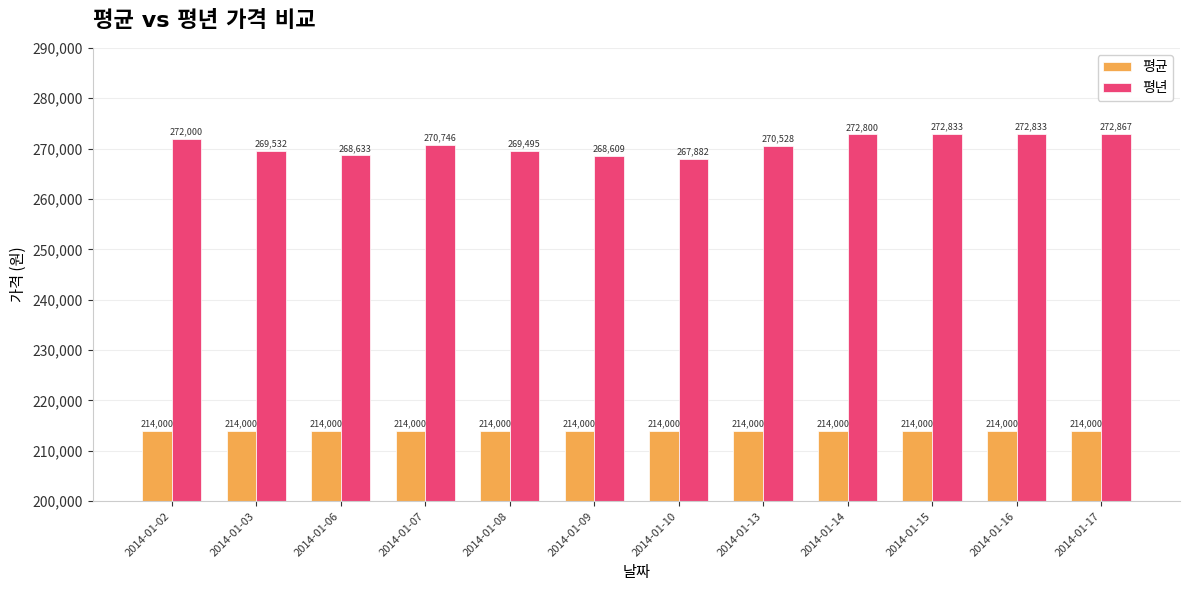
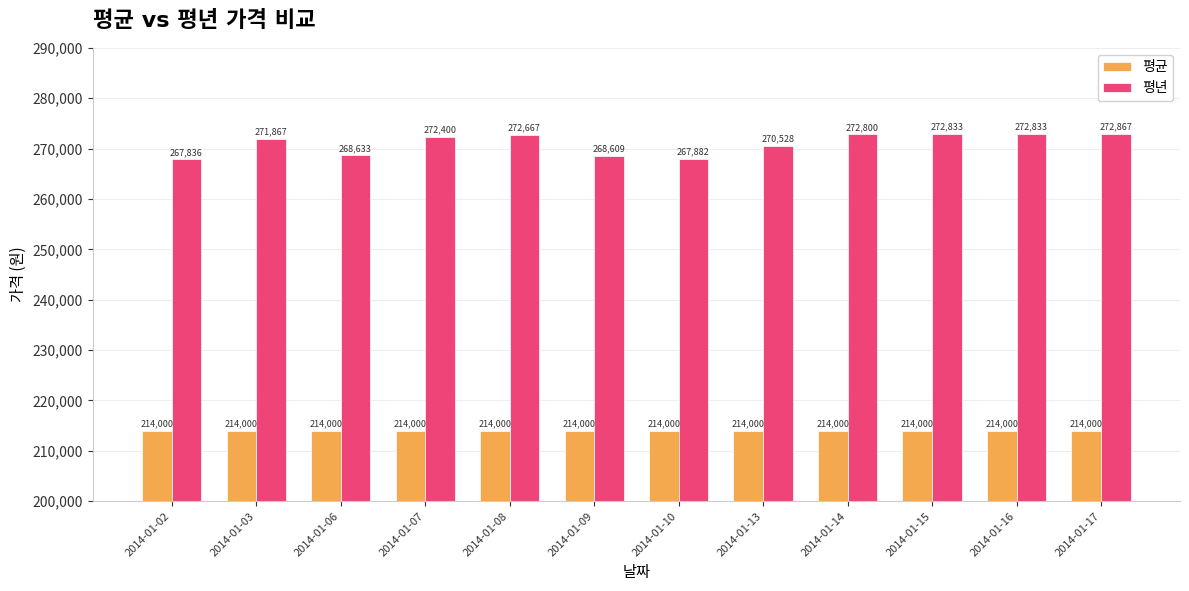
평년, 2014-01-02: 272,000 -> 267,836
평년, 2014-01-03: 269,532 -> 271,867
평년, 2014-01-07: 270,746 -> 272,400
평년, 2014-01-08: 269,495 -> 272,667
